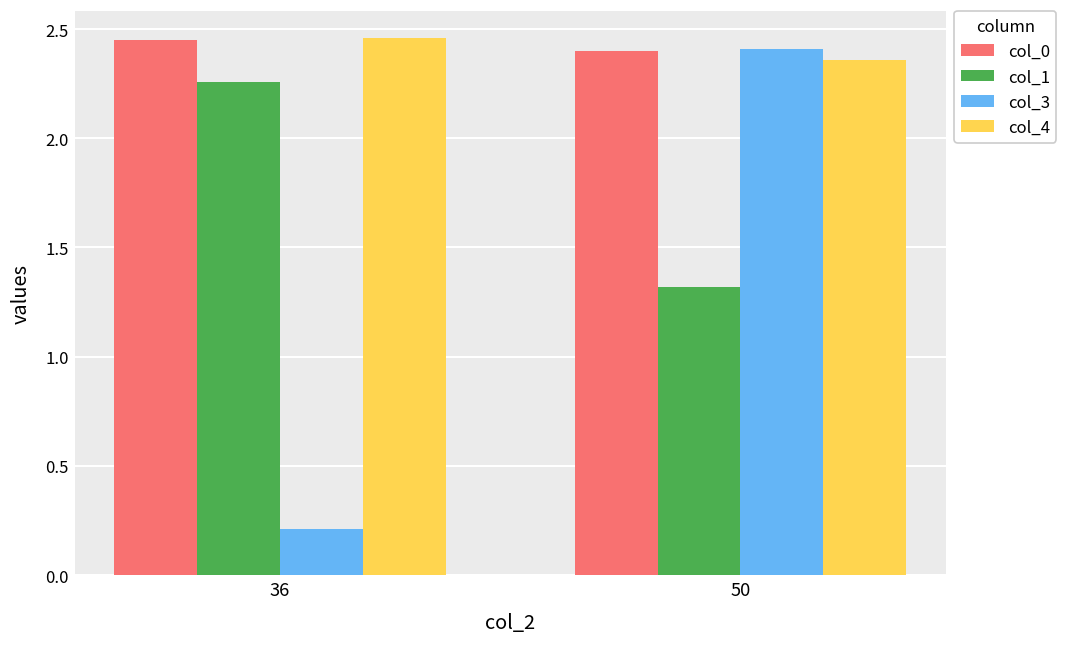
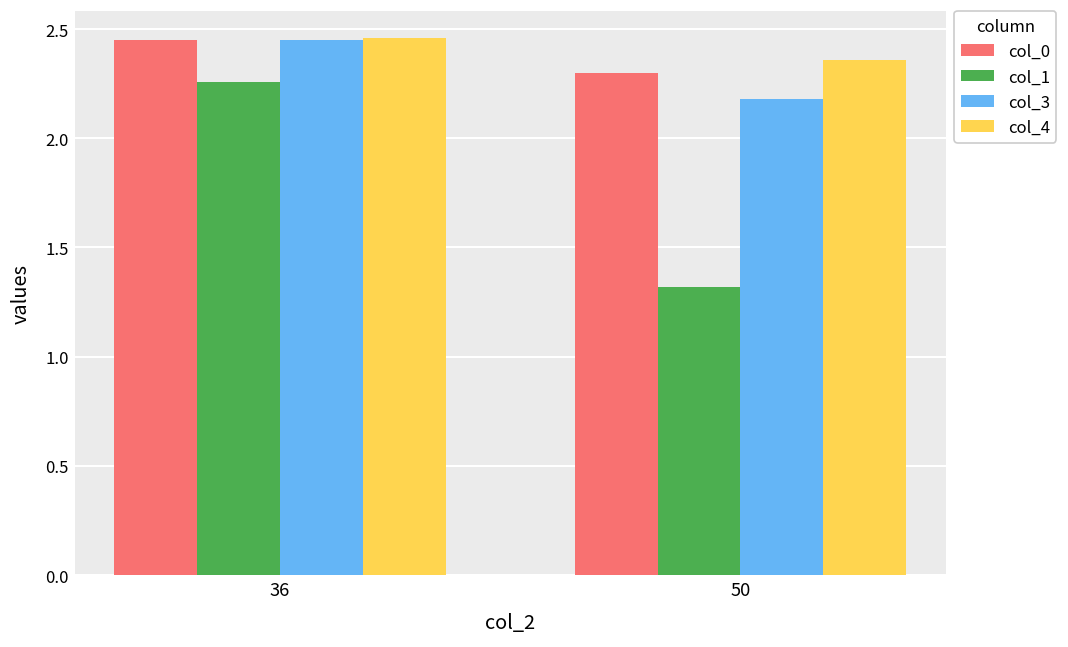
col_3, 36: 0.21 -> 2.45
col_0, 50: 2.4 -> 2.3
col_3, 50: 2.41 -> 2.18
